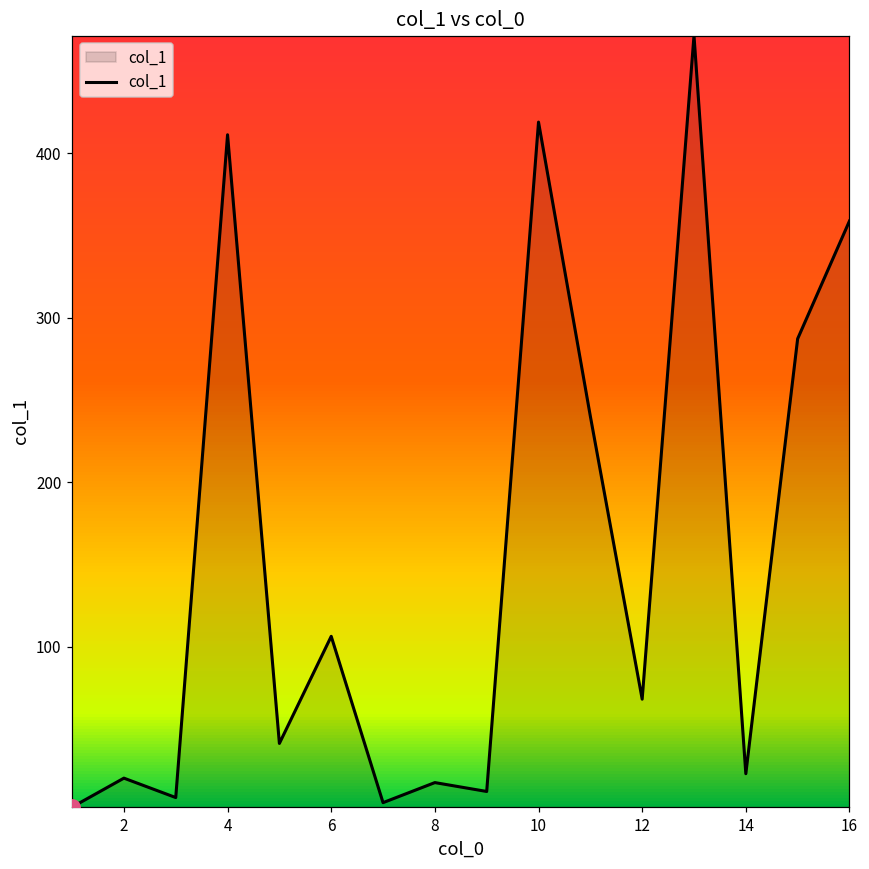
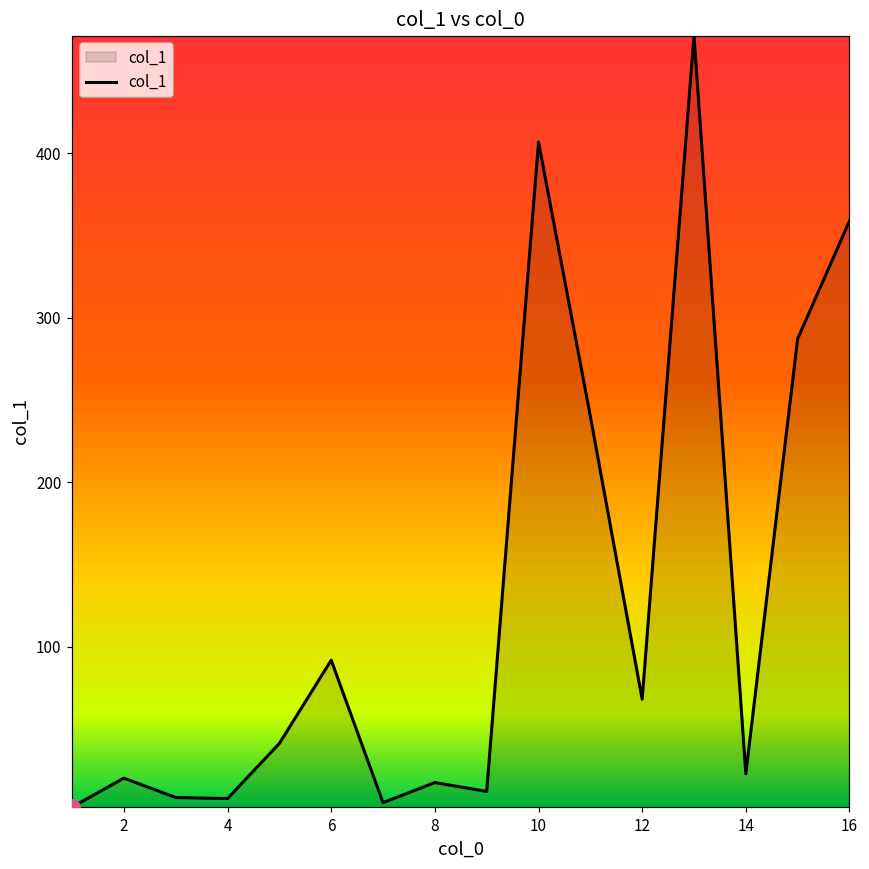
col_1, 4: 411 -> 8
col_1, 6: 106 -> 92
col_1, 10: 419 -> 407
